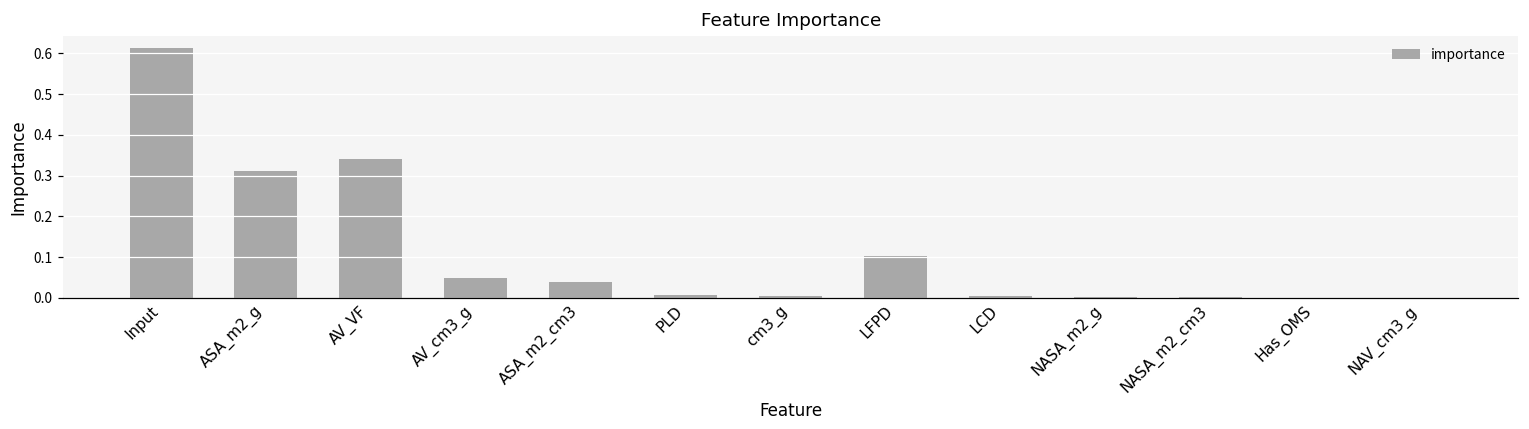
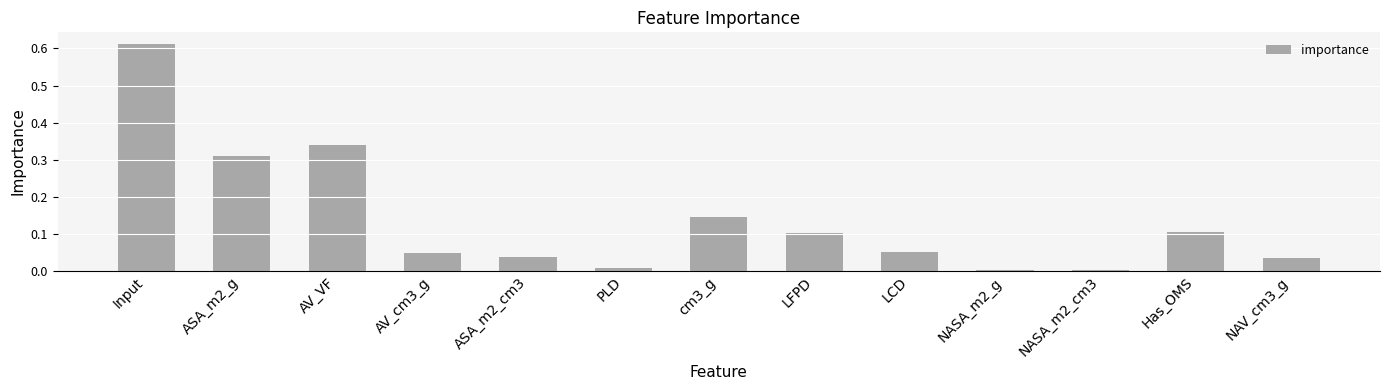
cm3_g: 0.00 -> 0.15
LCD: 0.00 -> 0.05
Has_OMS: 0.00 -> 0.10
NAV_cm3_g: 0.00 -> 0.03
